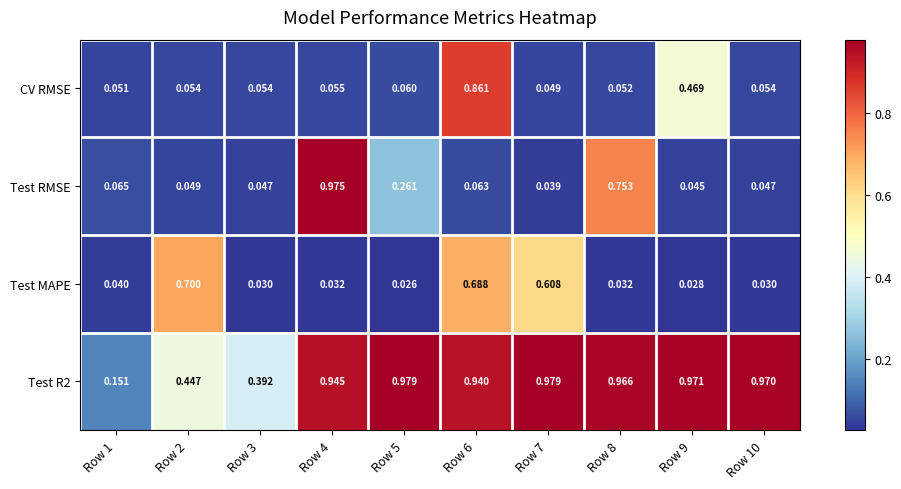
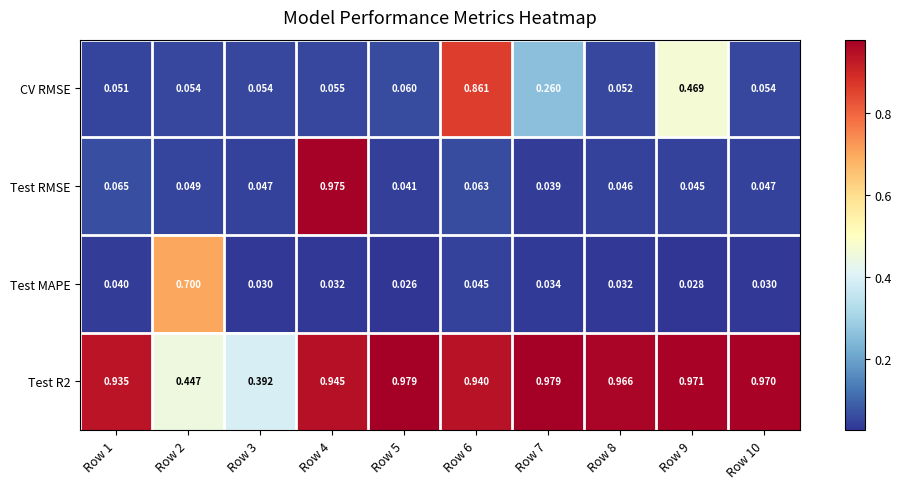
CV RMSE, Row 7: 0.049 -> 0.260
Test RMSE, Row 5: 0.261 -> 0.041
Test RMSE, Row 8: 0.753 -> 0.046
Test MAPE, Row 6: 0.688 -> 0.045
Test MAPE, Row 7: 0.608 -> 0.034
Test R2, Row 1: 0.151 -> 0.935
